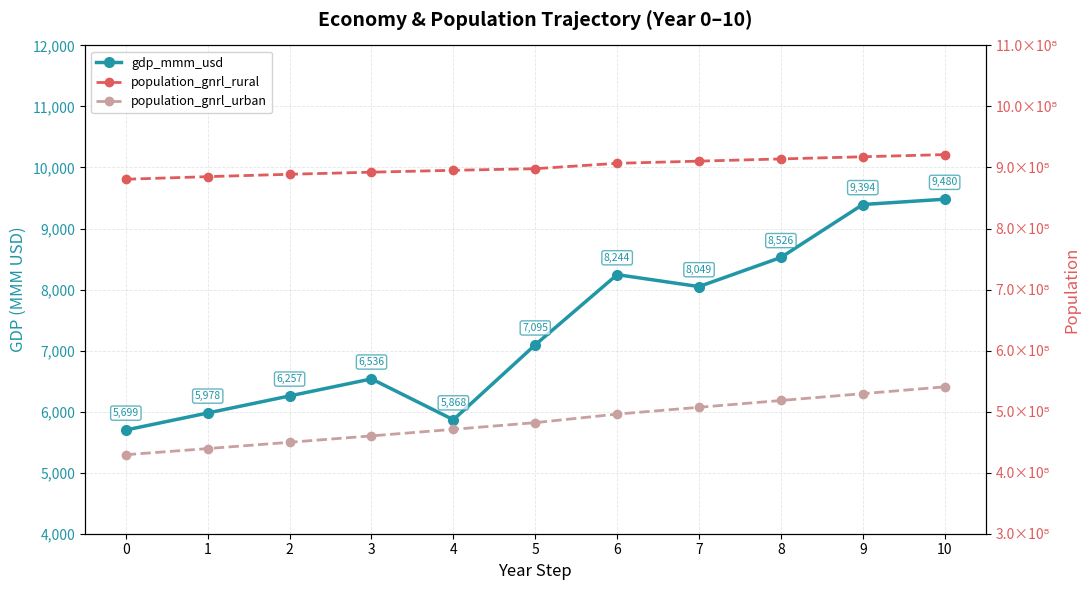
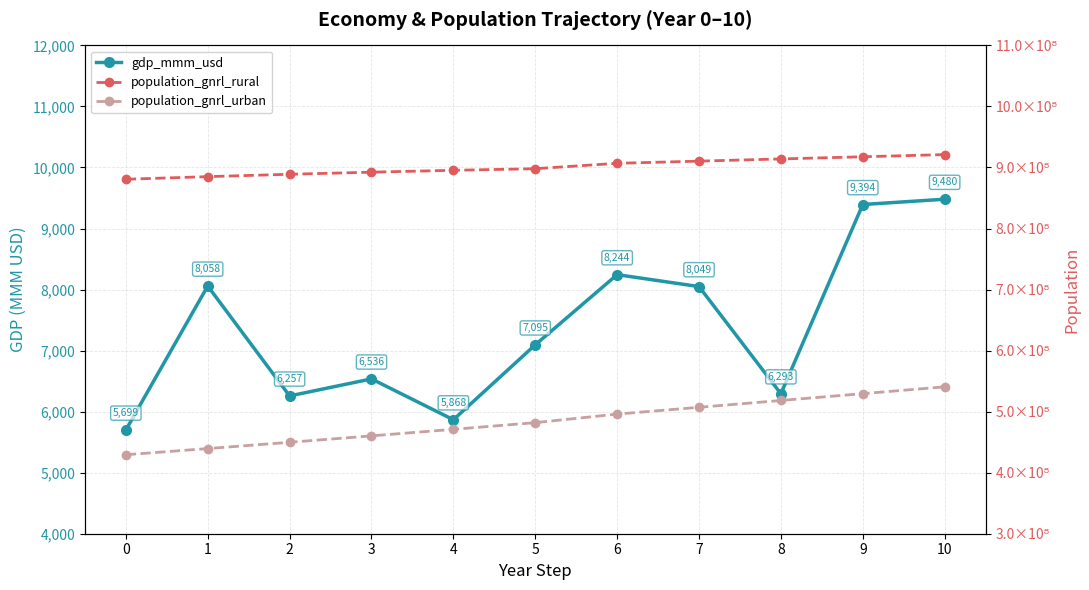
gdp_mmm_usd, 1: 5,978 -> 8,058
gdp_mmm_usd, 8: 8,526 -> 6,293
